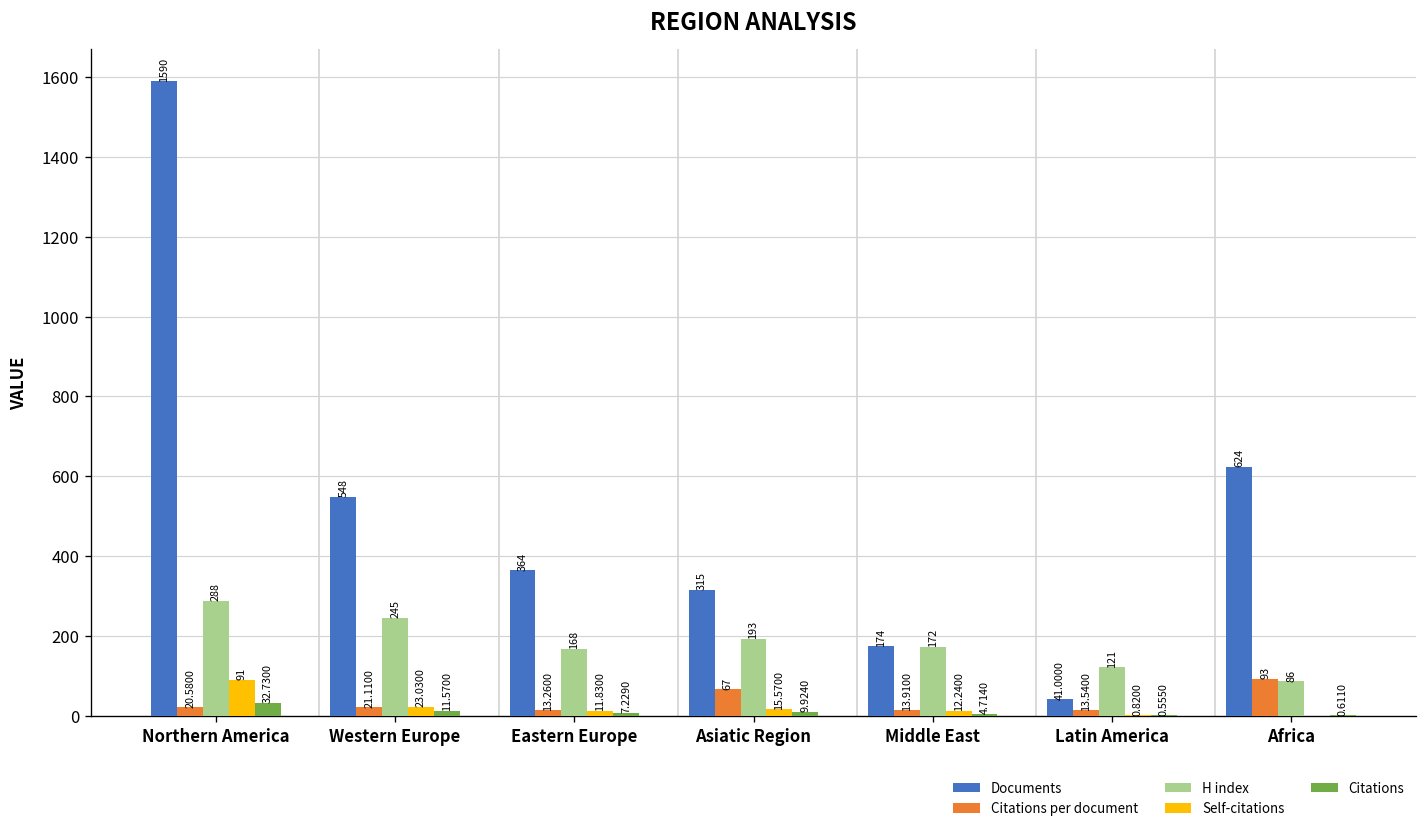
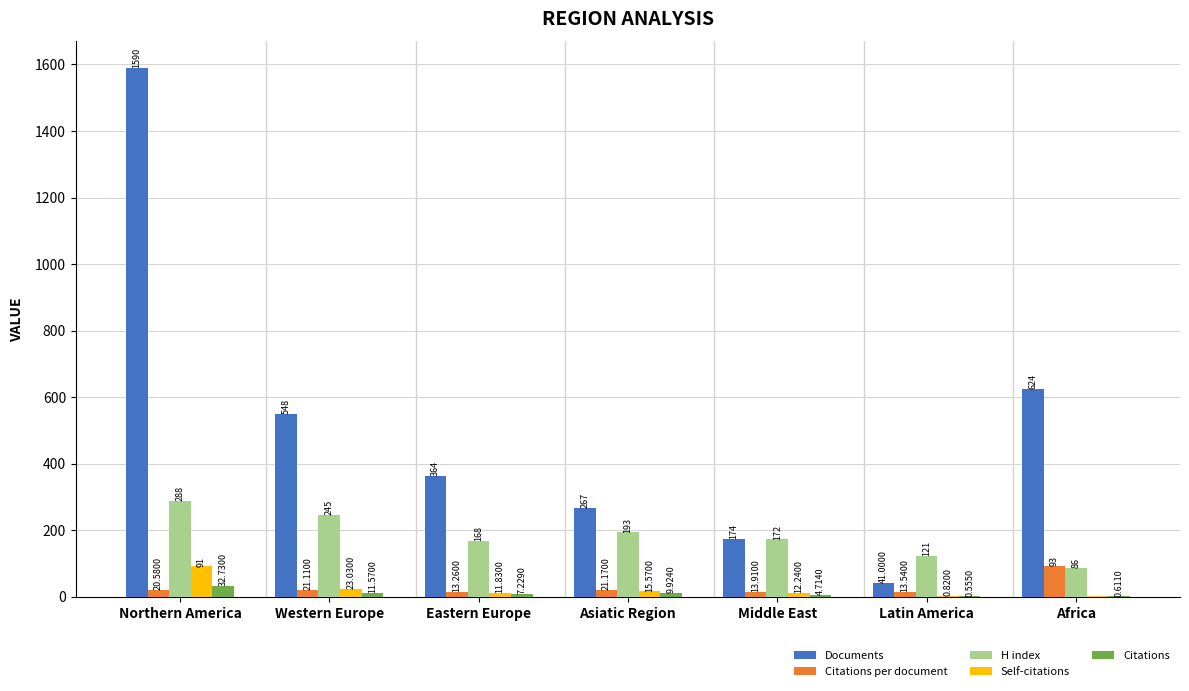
Documents, Asiatic Region: 315 -> 267
Citations per document, Asiatic Region: 67 -> 21.1700
